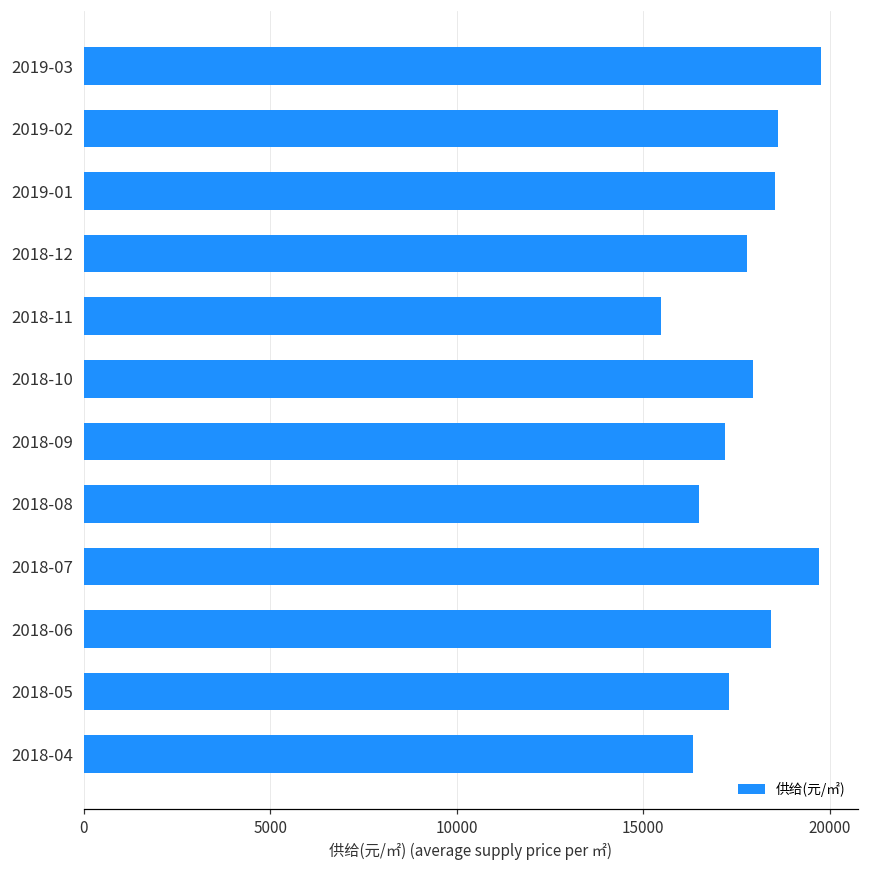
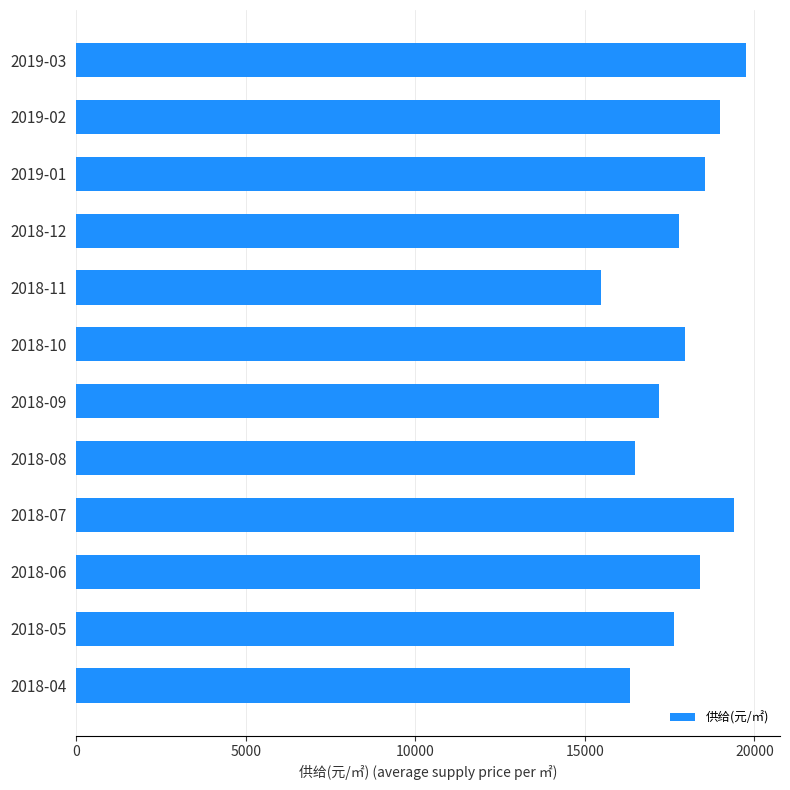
2019-02: 18600 -> 19000
2018-07: 19700 -> 19400
2018-05: 17300 -> 17600
